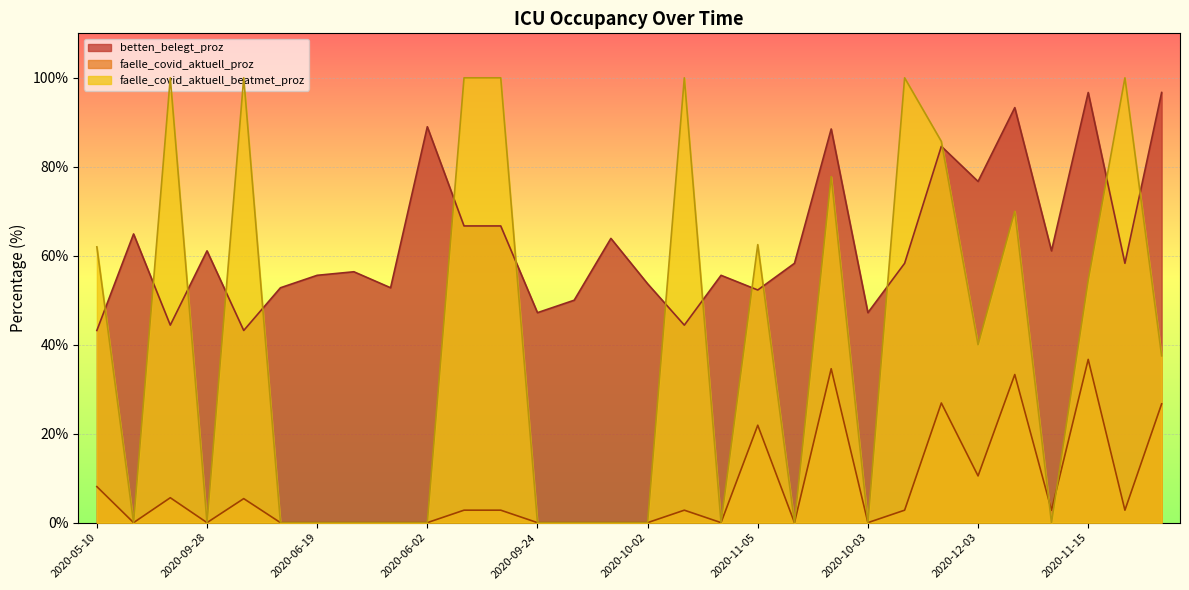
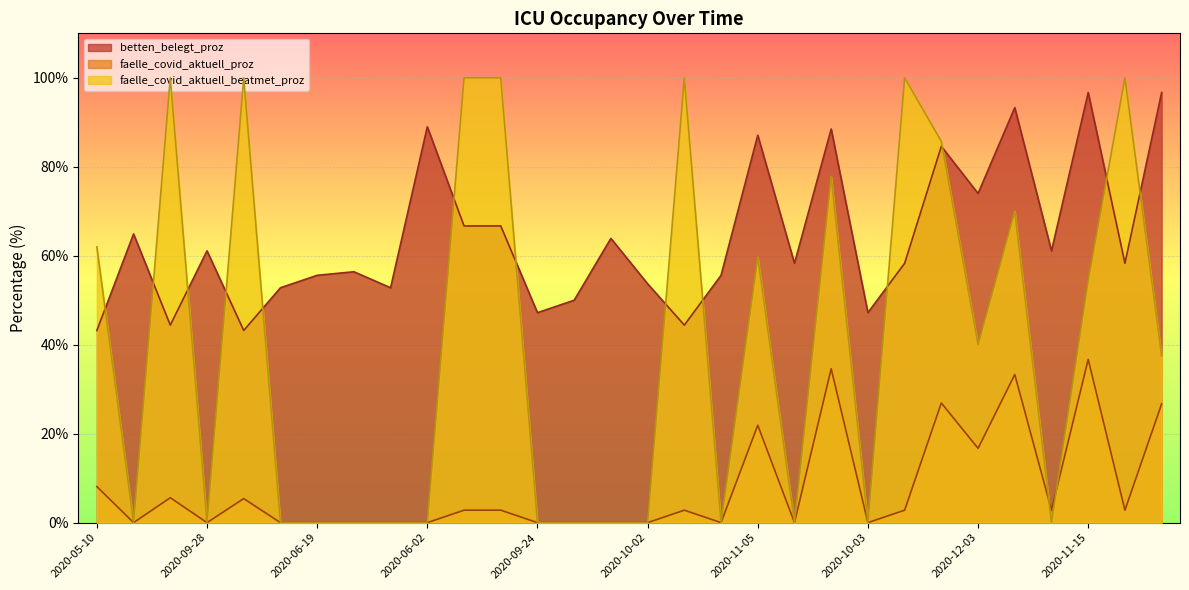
betten_belegt_proz, 2020-11-05: 52% -> 87%
faelle_covid_aktuell_beatmet_proz, 2020-11-05: 63% -> 60%
betten_belegt_proz, 2020-12-03: 77% -> 74%
faelle_covid_aktuell_proz, 2020-12-03: 11% -> 17%
